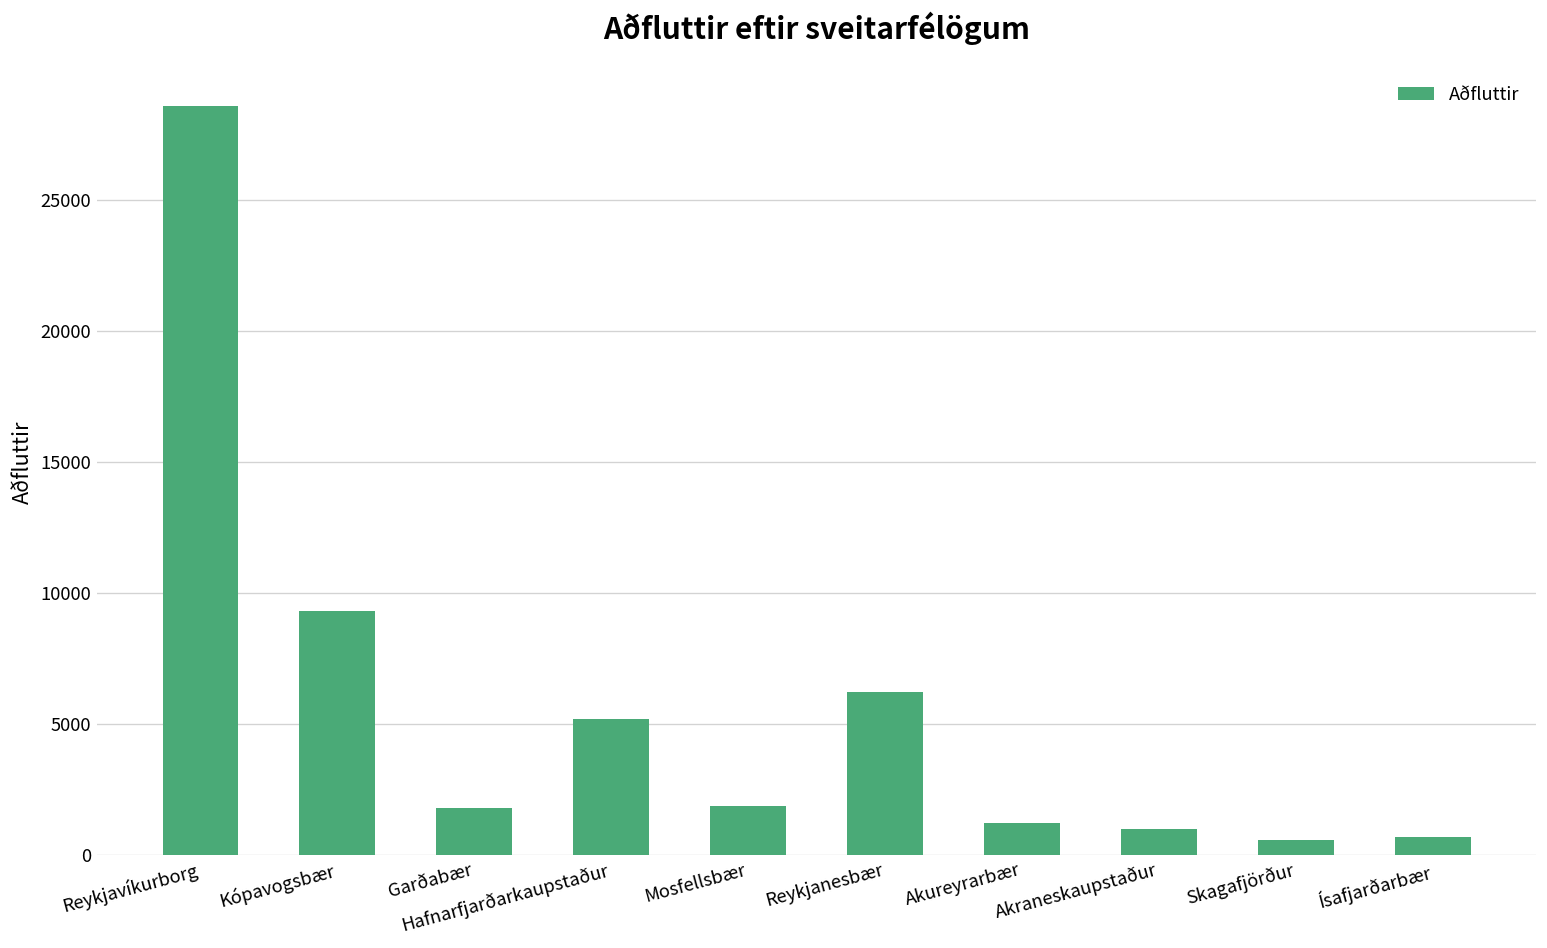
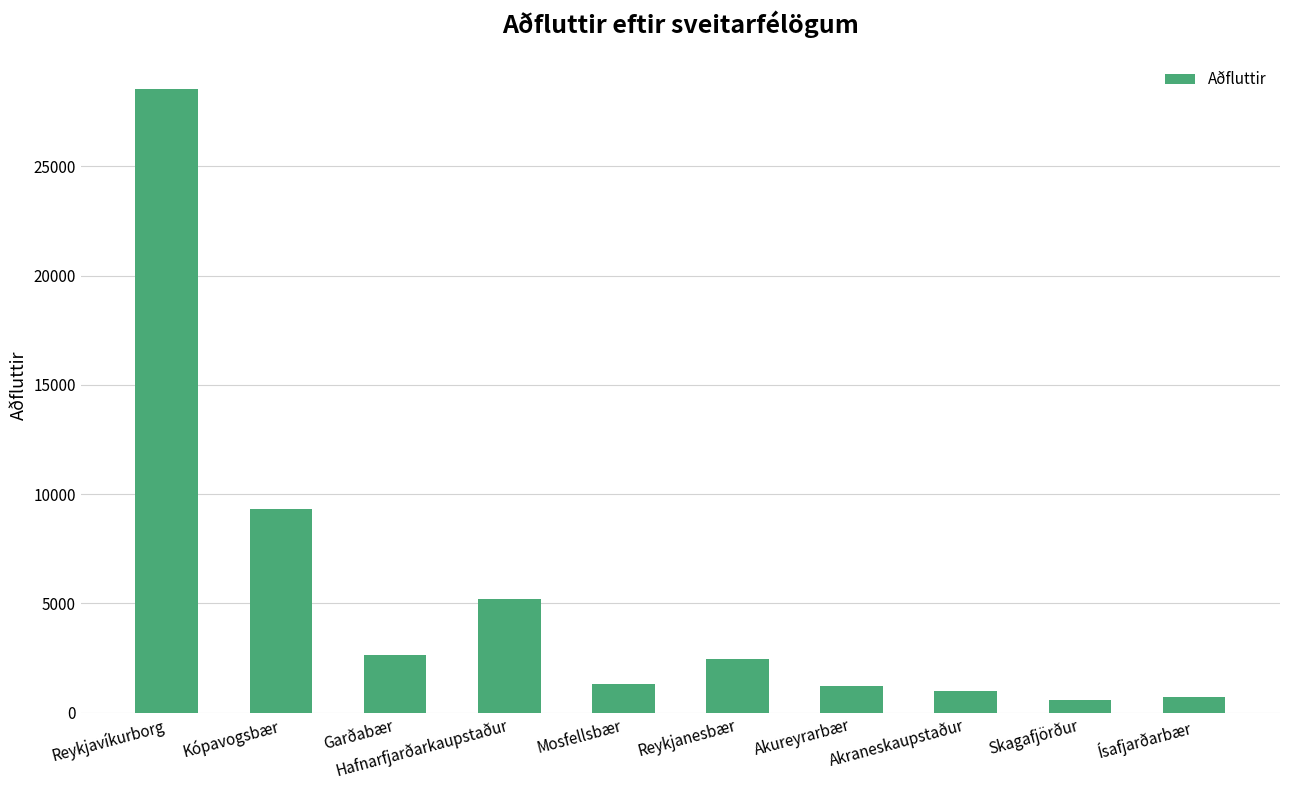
Garðabær: 1800 -> 2600
Mosfellsbær: 1900 -> 1300
Reykjanesbær: 6200 -> 2500
